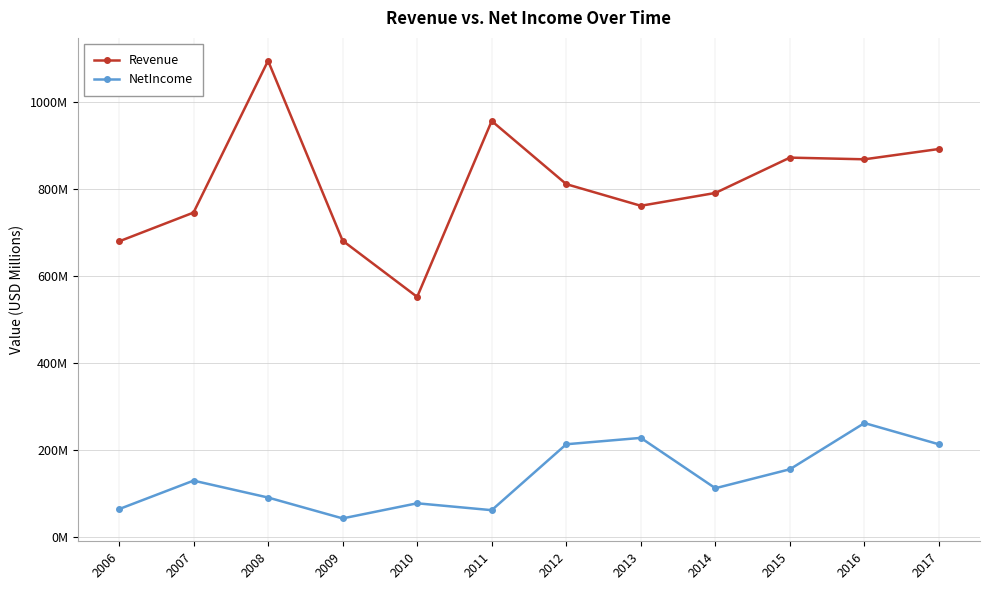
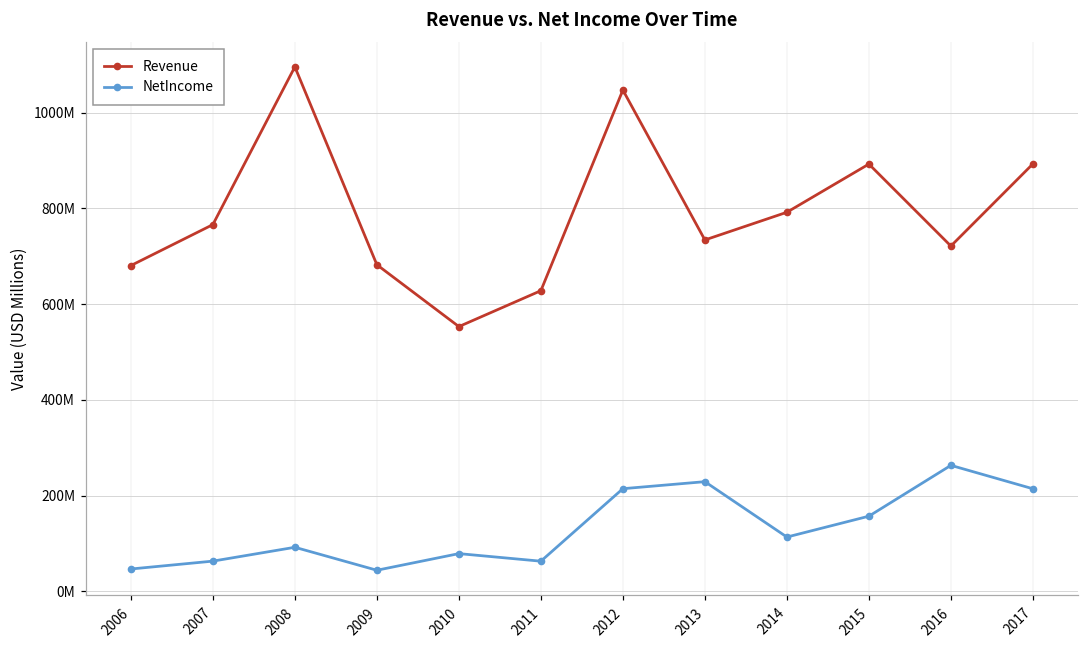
NetIncome, 2006: 70000000 -> 50000000
Revenue, 2007: 750000000 -> 770000000
NetIncome, 2007: 130000000 -> 60000000
Revenue, 2011: 960000000 -> 630000000
Revenue, 2012: 810000000 -> 1050000000
Revenue, 2013: 760000000 -> 730000000
Revenue, 2015: 870000000 -> 890000000
Revenue, 2016: 870000000 -> 720000000
